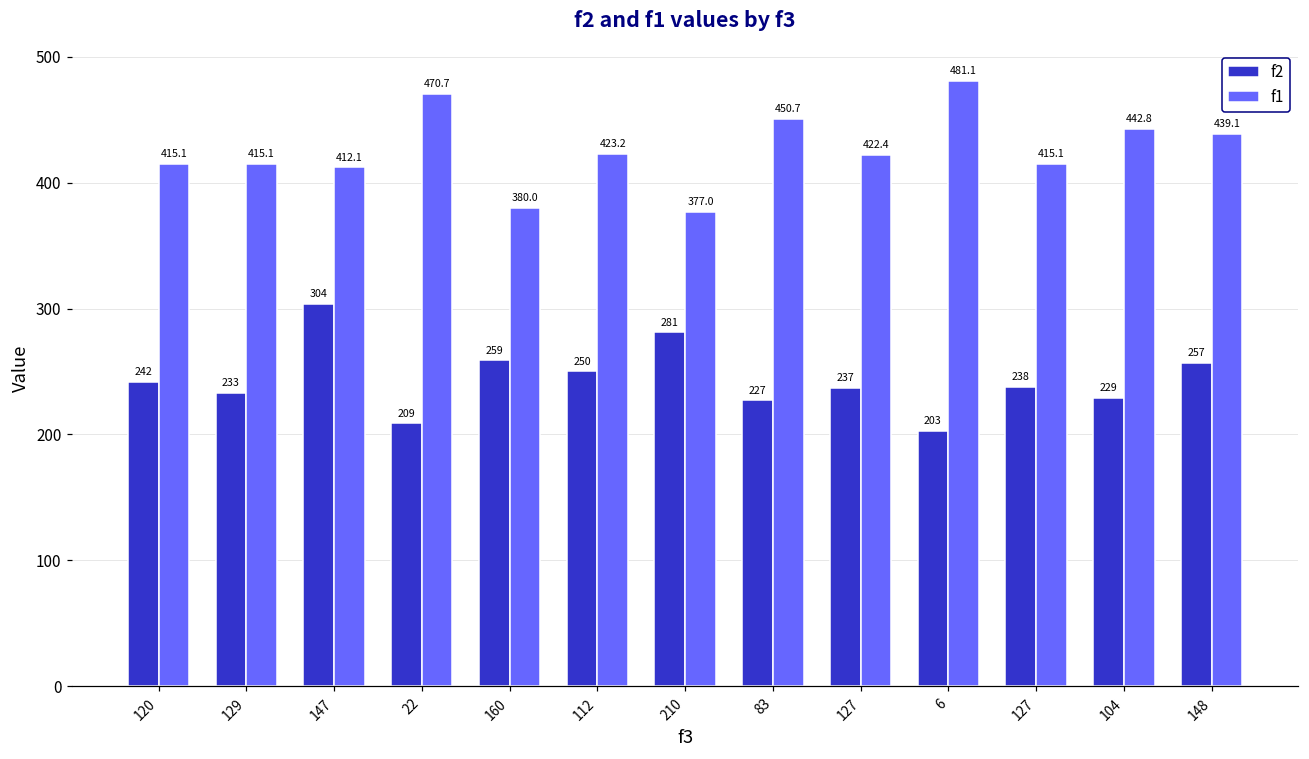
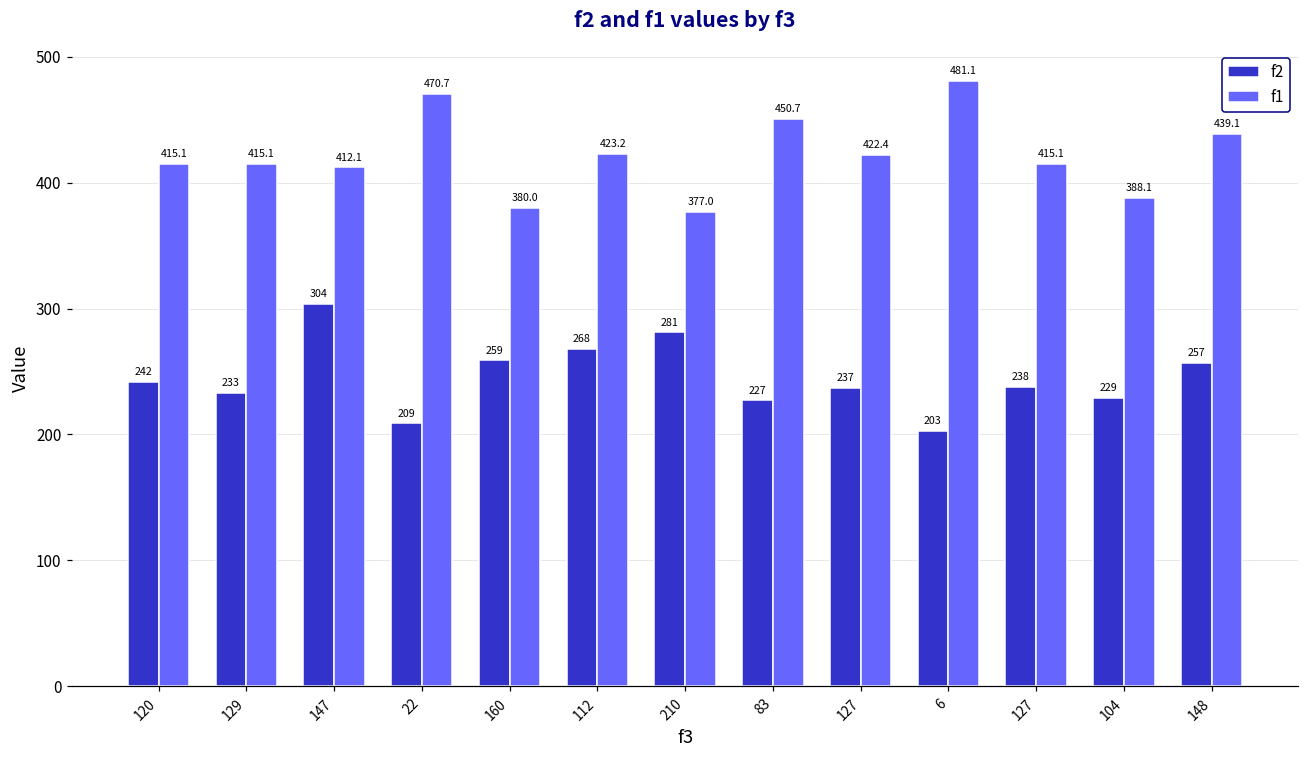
f2, 112: 250 -> 268
f1, 104: 442.8 -> 388.1
